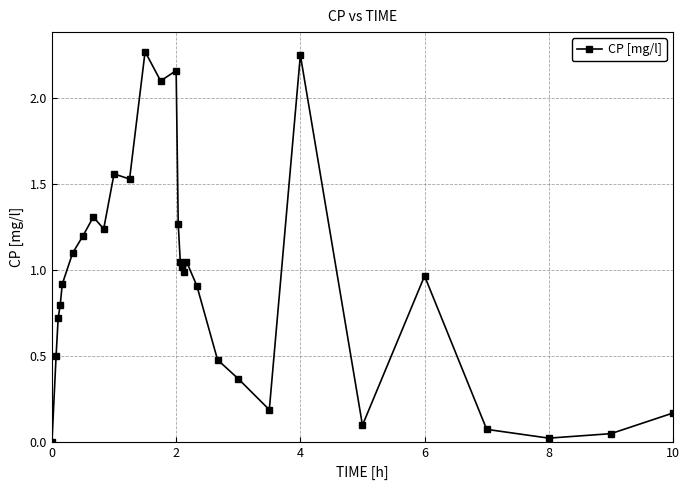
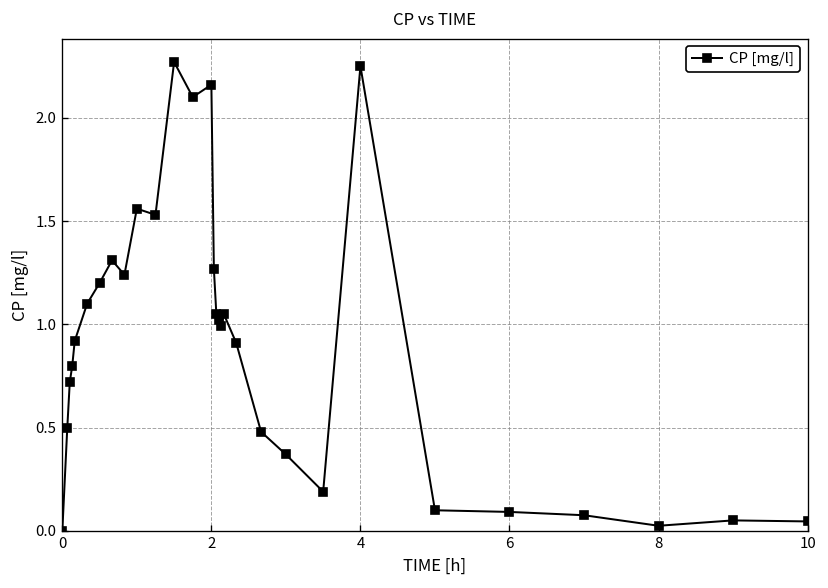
6: 0.97 -> 0.09
10: 0.17 -> 0.05
